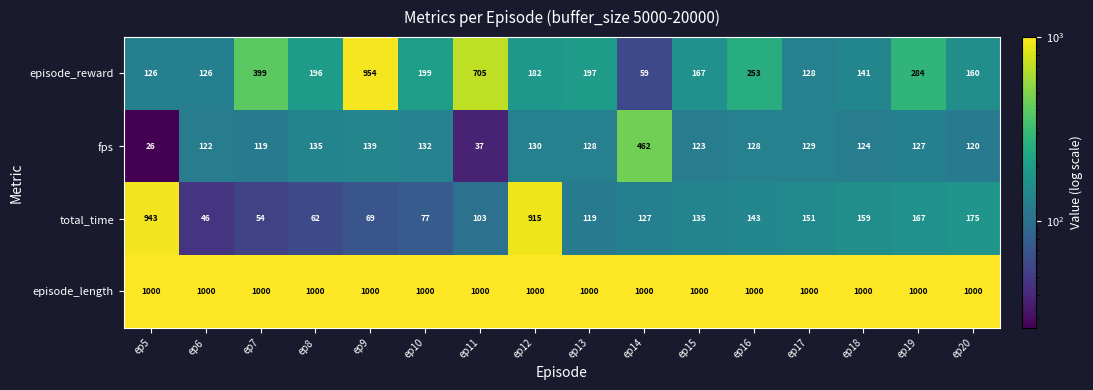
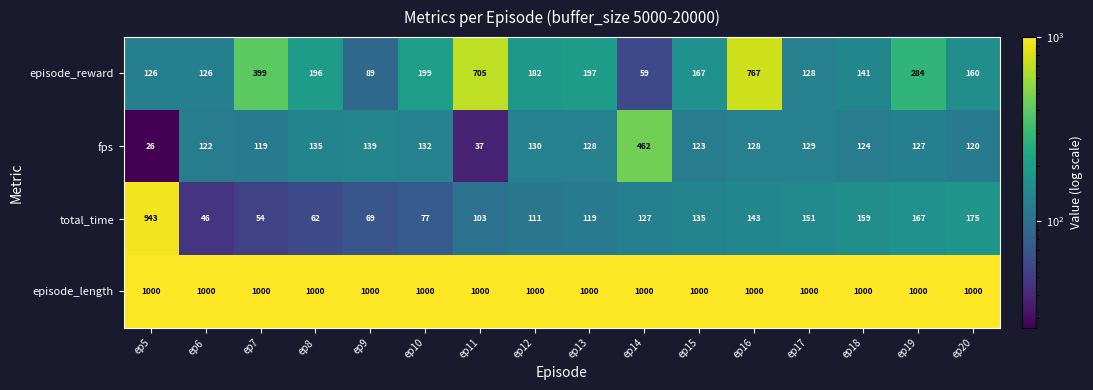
episode_reward, ep9: 954 -> 89
episode_reward, ep16: 253 -> 767
total_time, ep12: 915 -> 111
